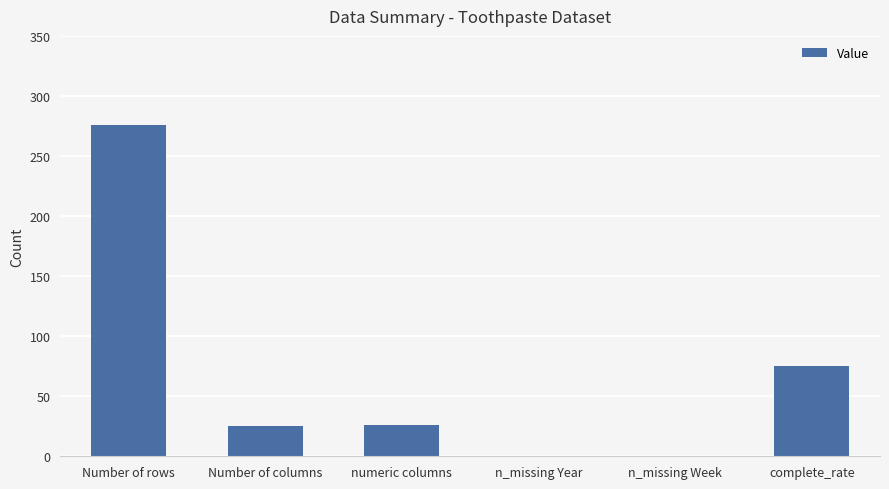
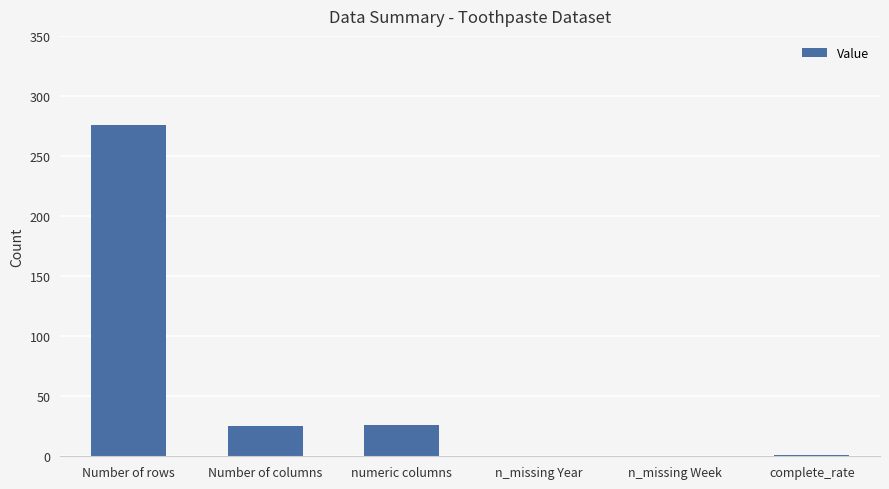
complete_rate: 75 -> 1
